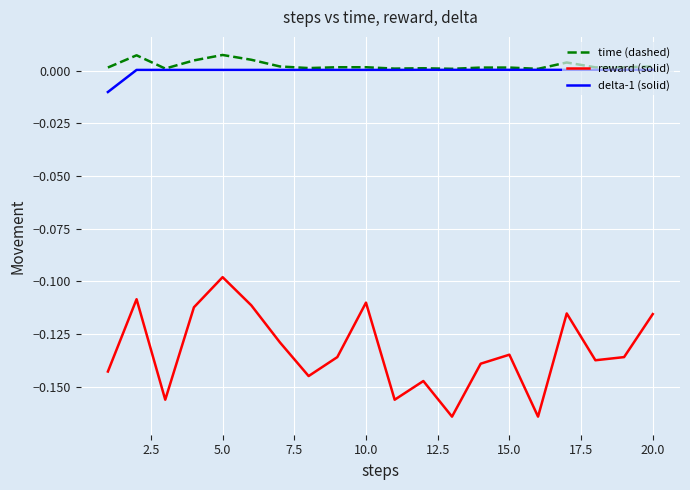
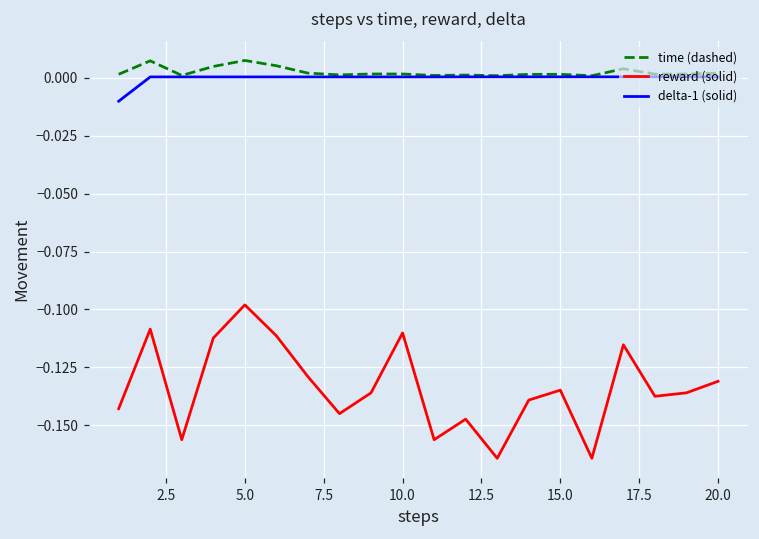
reward (solid), 20.0: -0.116 -> -0.131
